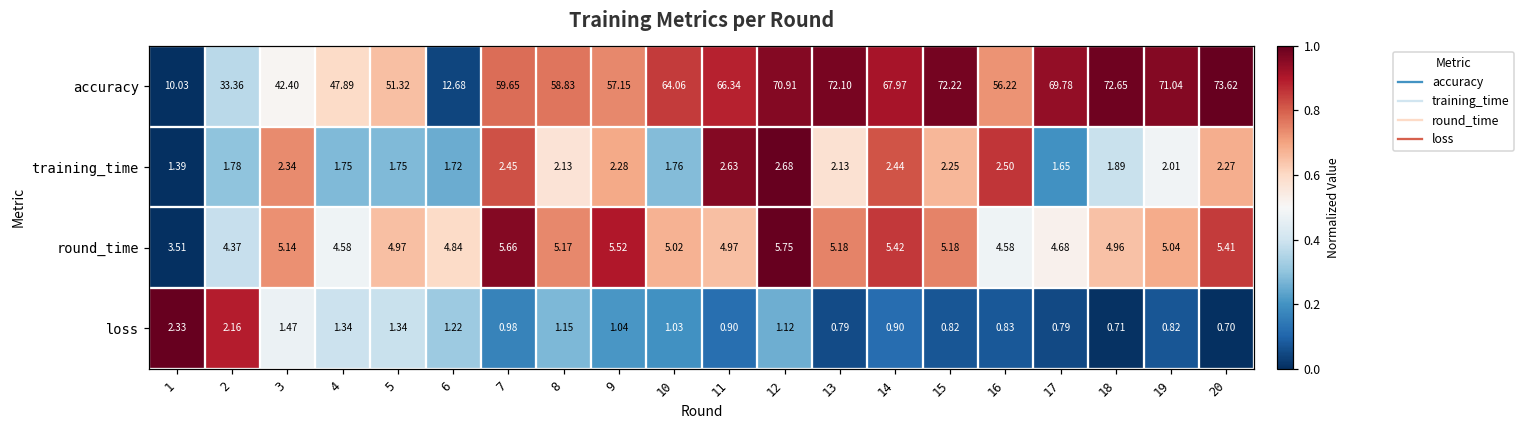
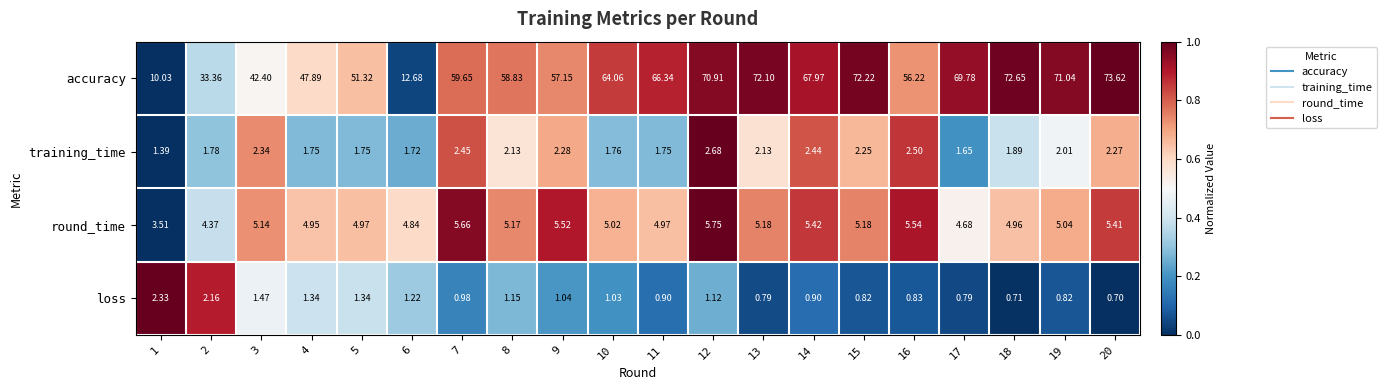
training_time, 11: 2.63 -> 1.75
round_time, 4: 4.58 -> 4.95
round_time, 16: 4.58 -> 5.54
